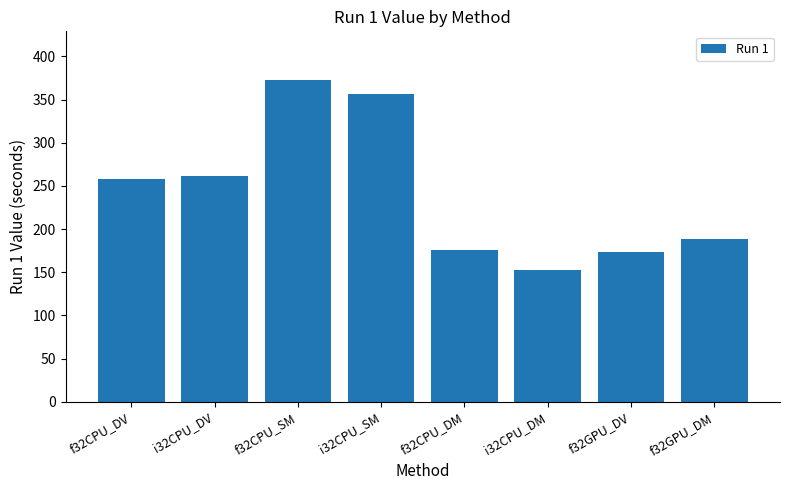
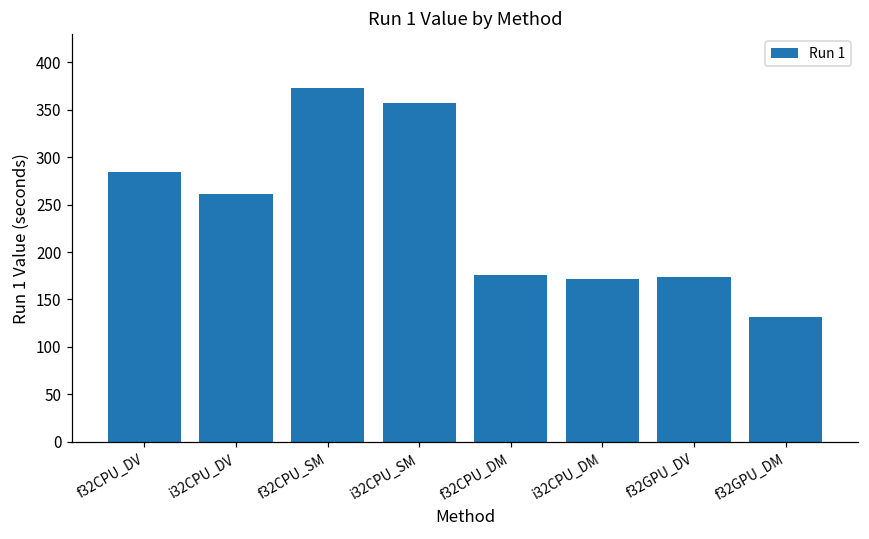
f32CPU_DV: 260 -> 280
i32CPU_DM: 150 -> 170
f32GPU_DM: 190 -> 130
